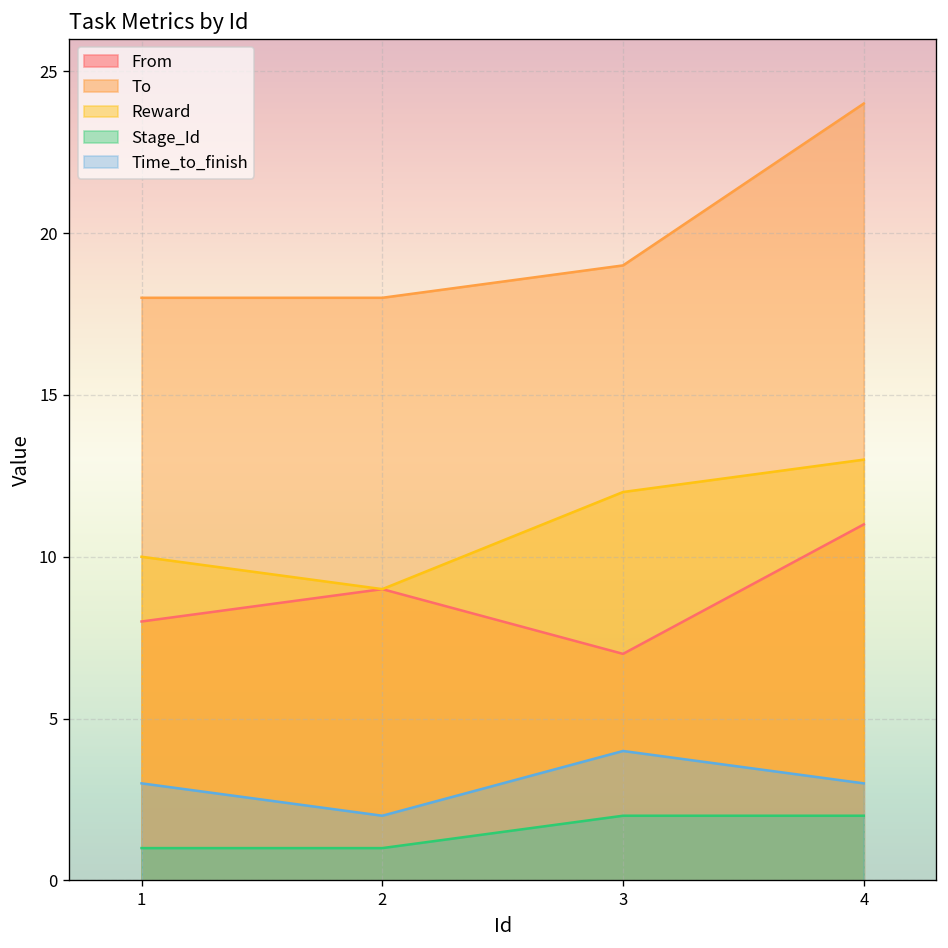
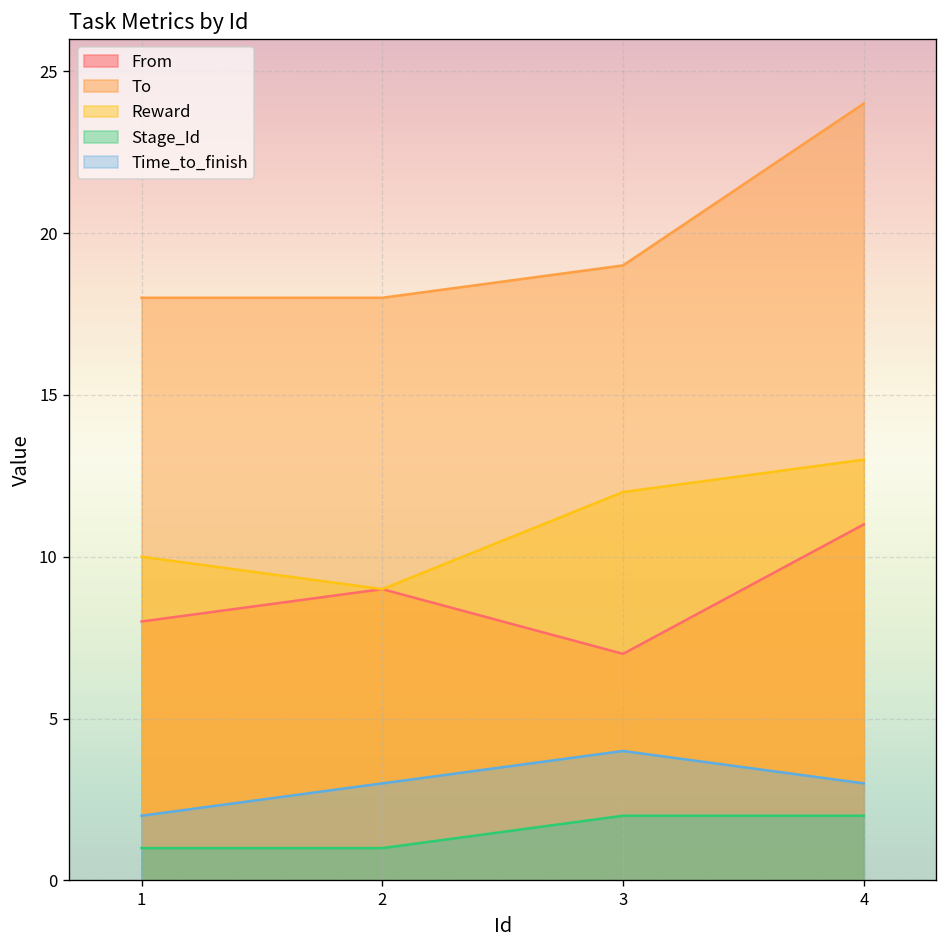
Time_to_finish, 1: 3 -> 2
Time_to_finish, 2: 2 -> 3
